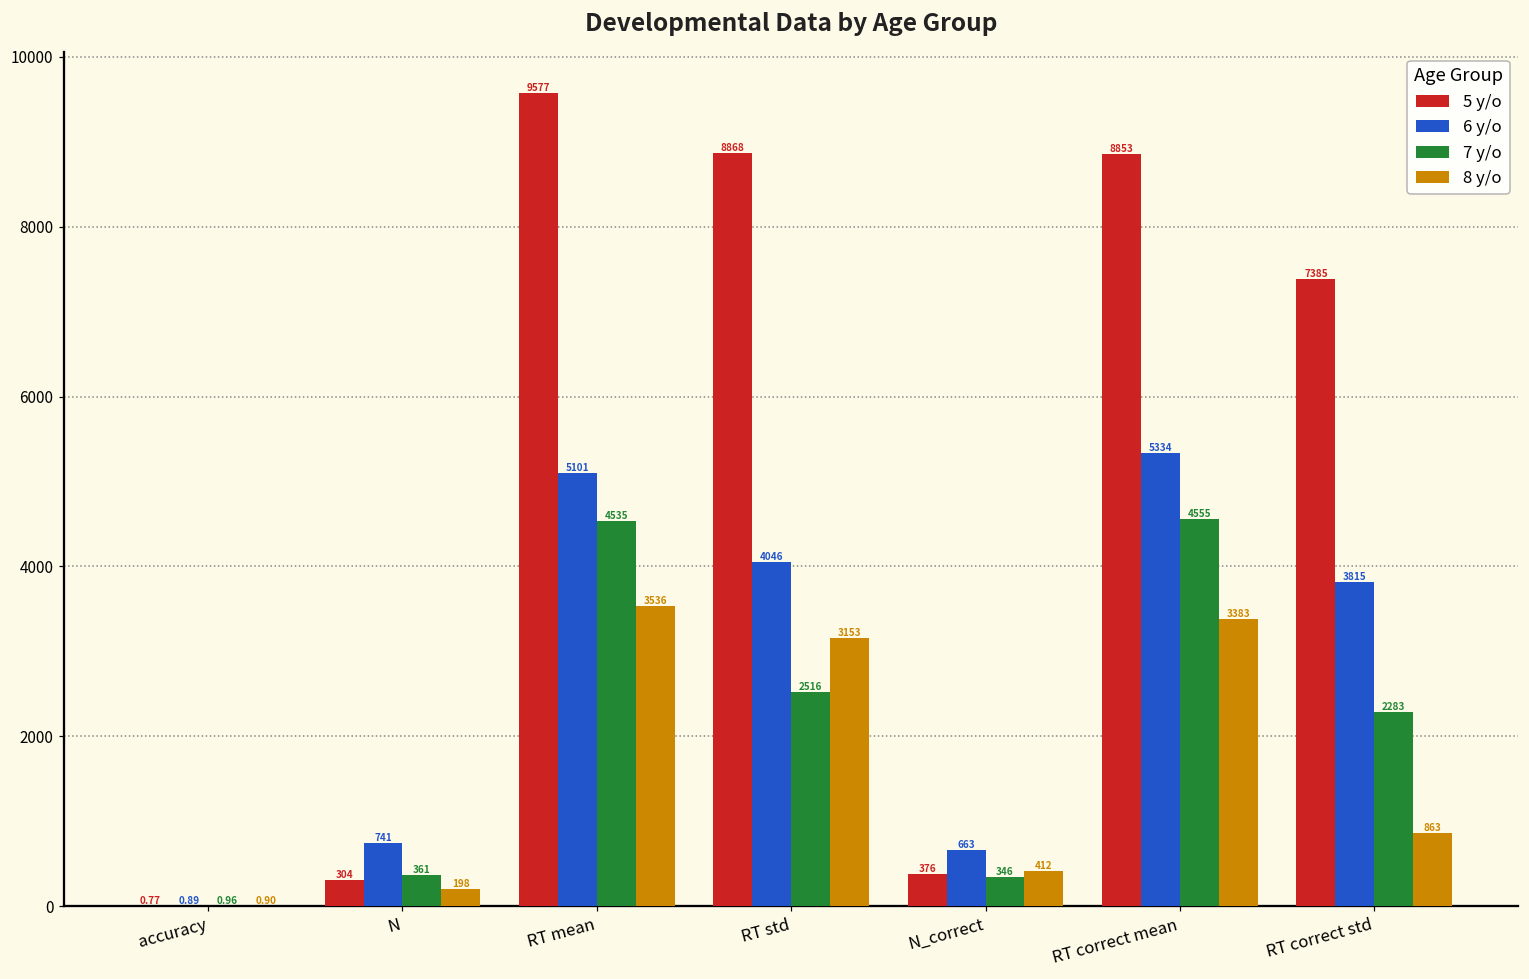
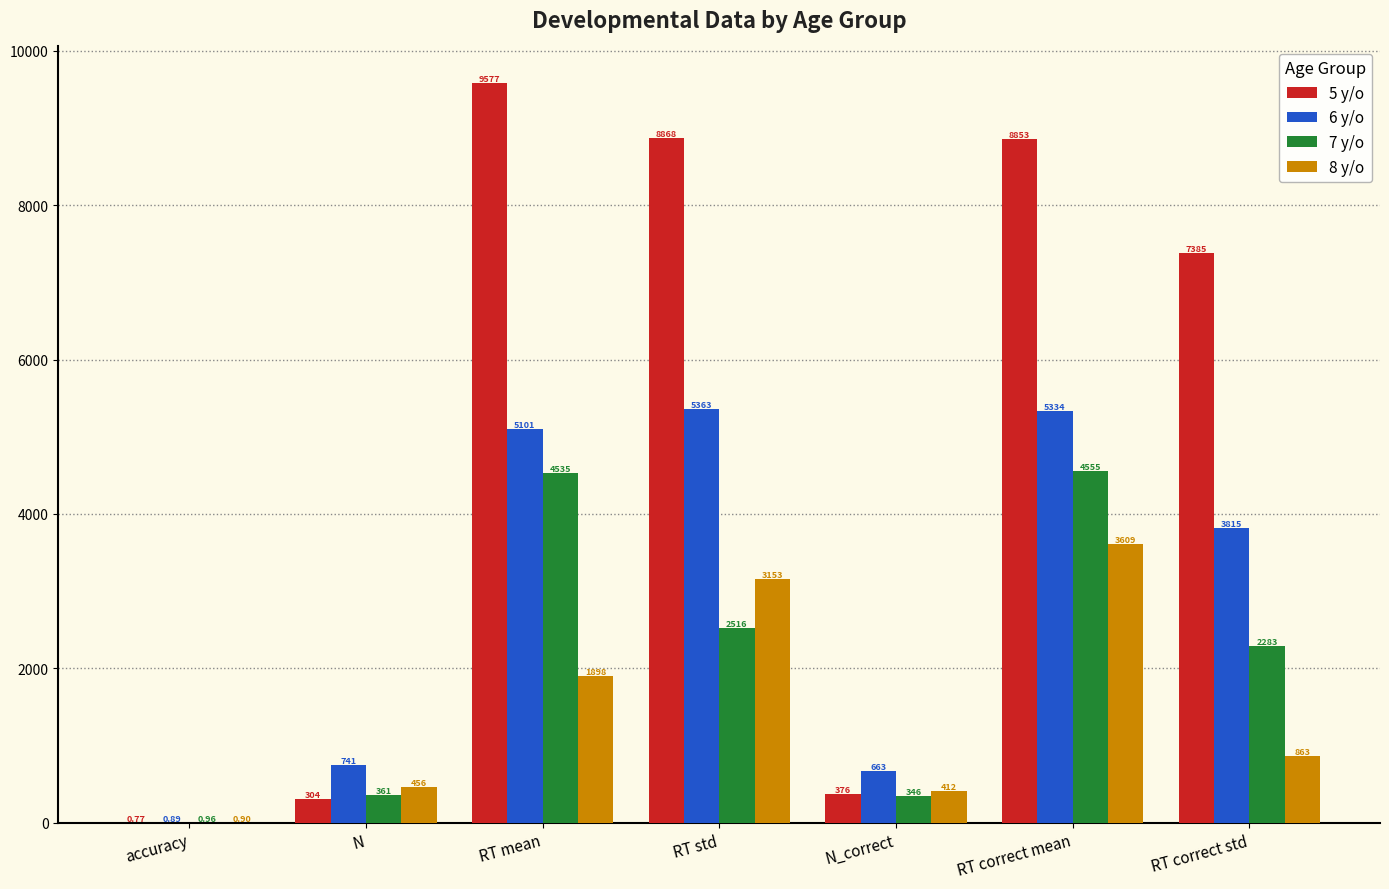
8 y/o, N: 198 -> 456
8 y/o, RT mean: 3536 -> 1898
6 y/o, RT std: 4046 -> 5363
8 y/o, RT correct mean: 3383 -> 3609
